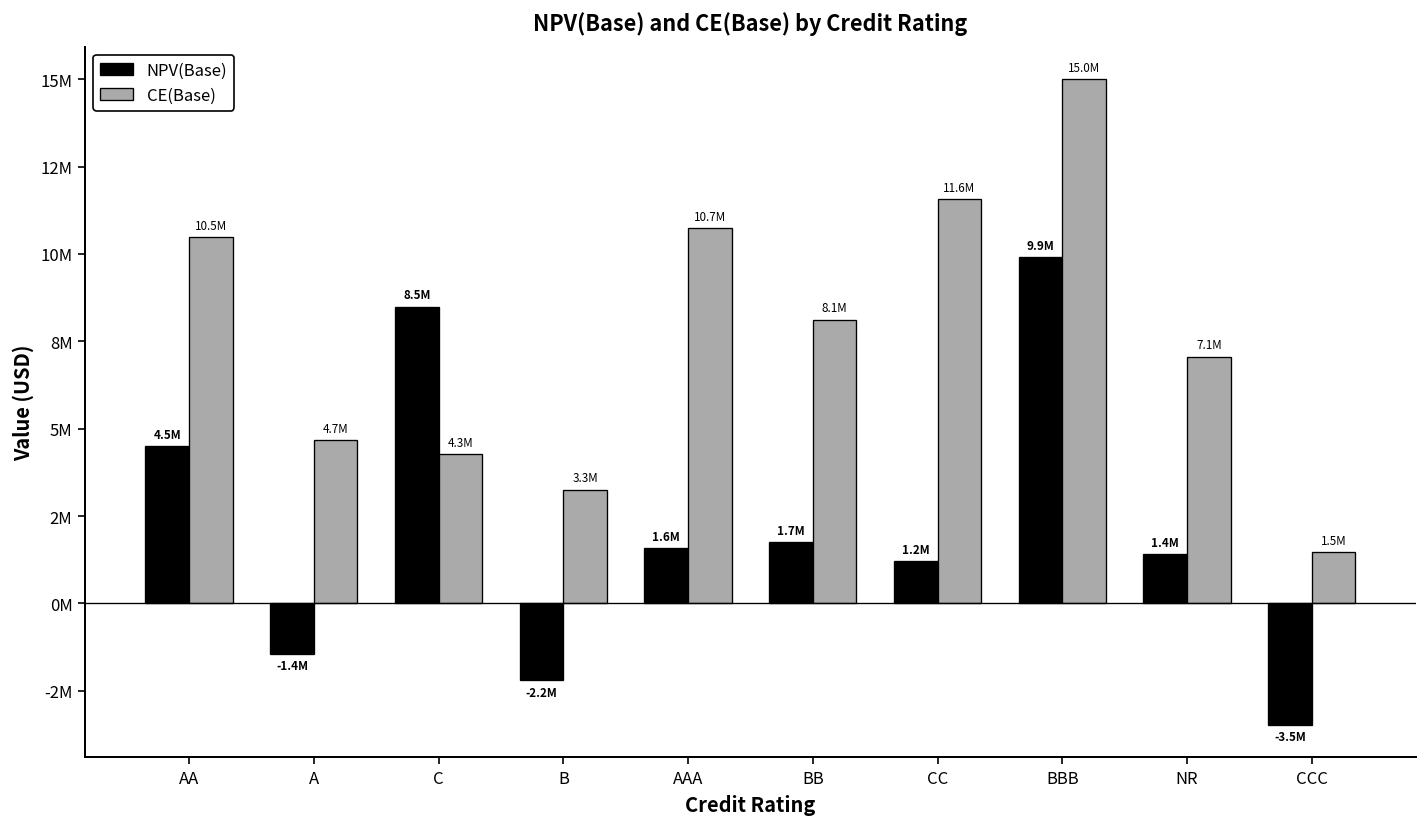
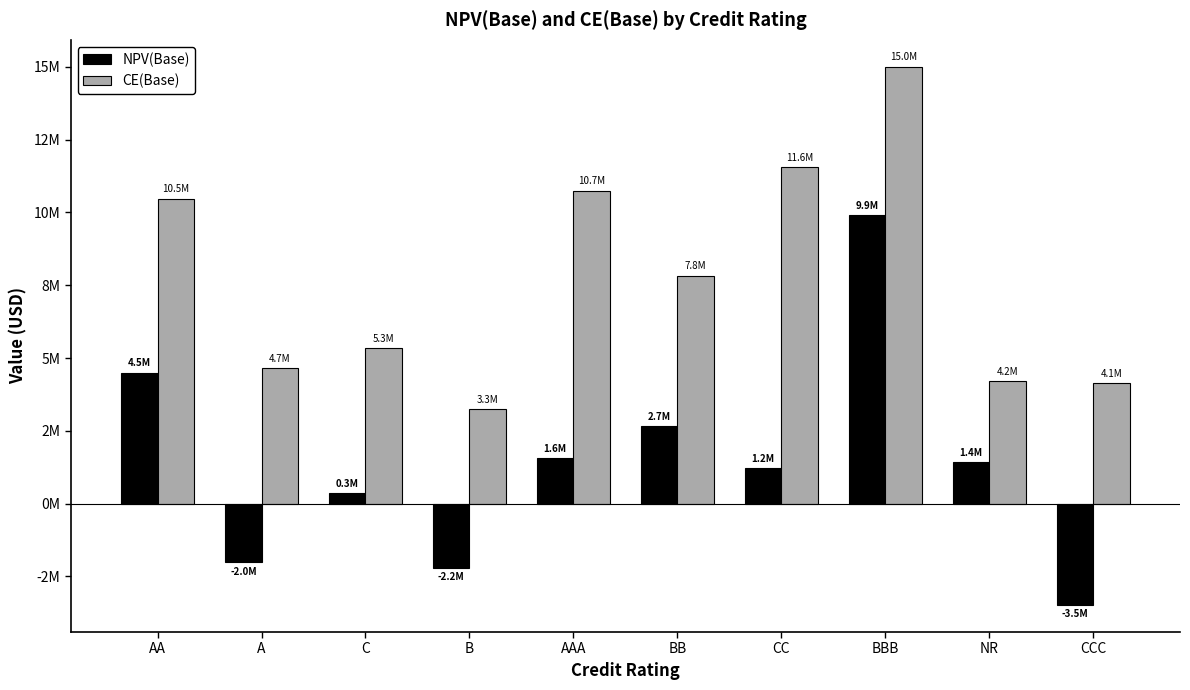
NPV(Base), A: -1.4M -> -2.0M
NPV(Base), C: 8.5M -> 0.3M
CE(Base), C: 4.3M -> 5.3M
NPV(Base), BB: 1.7M -> 2.7M
CE(Base), BB: 8.1M -> 7.8M
CE(Base), NR: 7.1M -> 4.2M
CE(Base), CCC: 1.5M -> 4.1M
